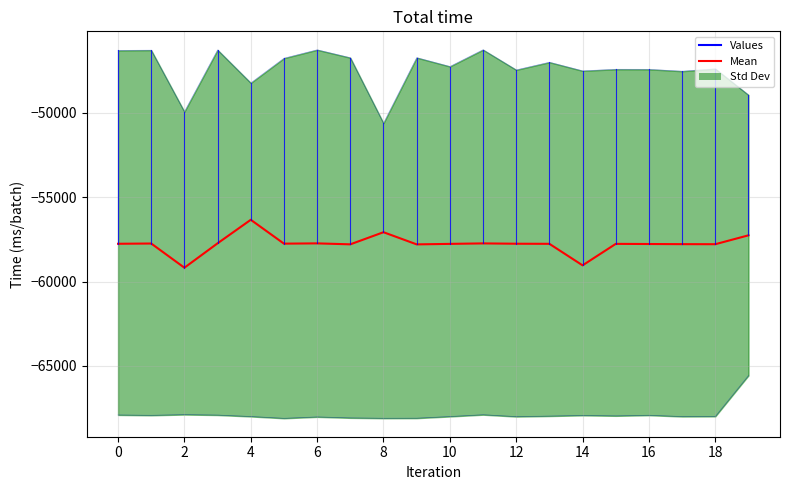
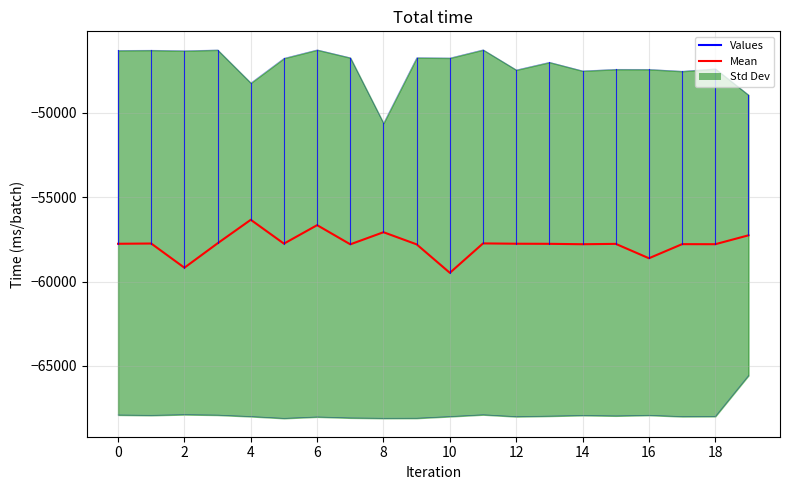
Std Dev, 2: -49900 -> -46300
Mean, 6: -57700 -> -56700
Mean, 10: -57800 -> -59500
Std Dev, 10: -47300 -> -46800
Mean, 14: -59000 -> -57800
Mean, 16: -57800 -> -58600
